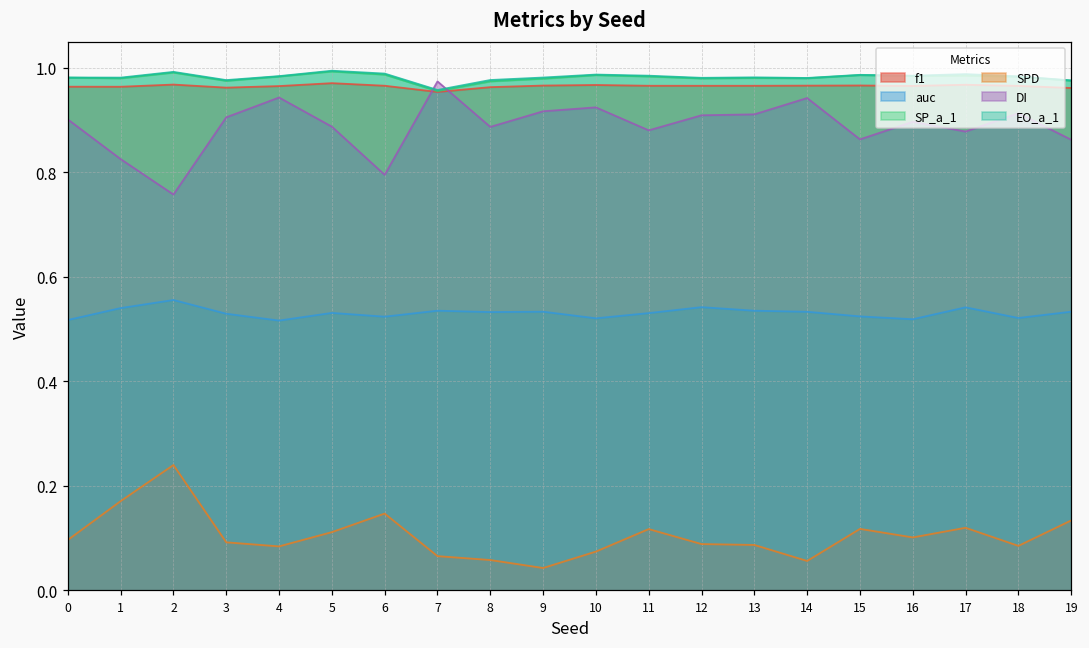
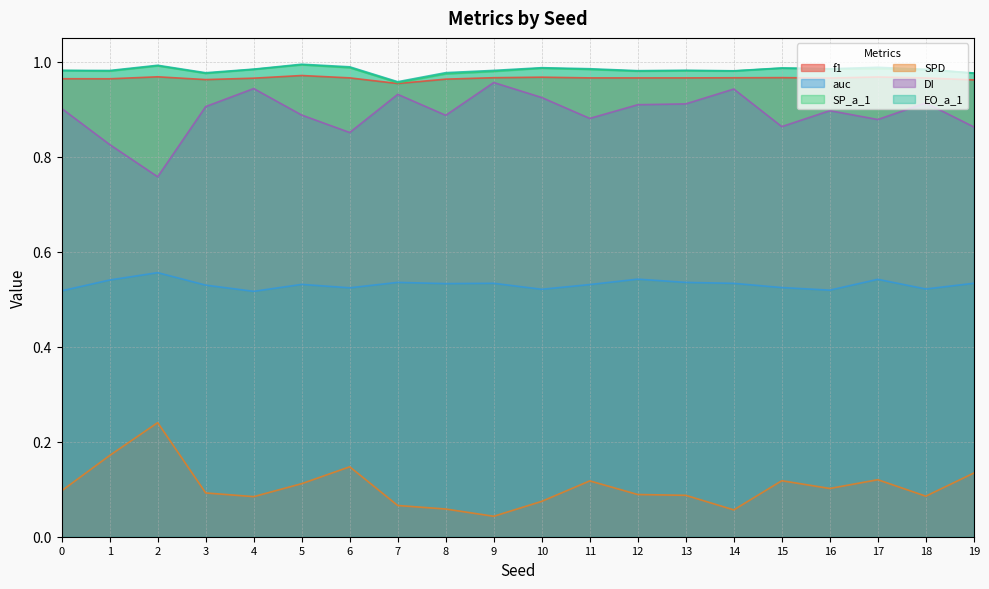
DI, 6: 0.80 -> 0.85
DI, 7: 0.97 -> 0.93
DI, 9: 0.92 -> 0.96
